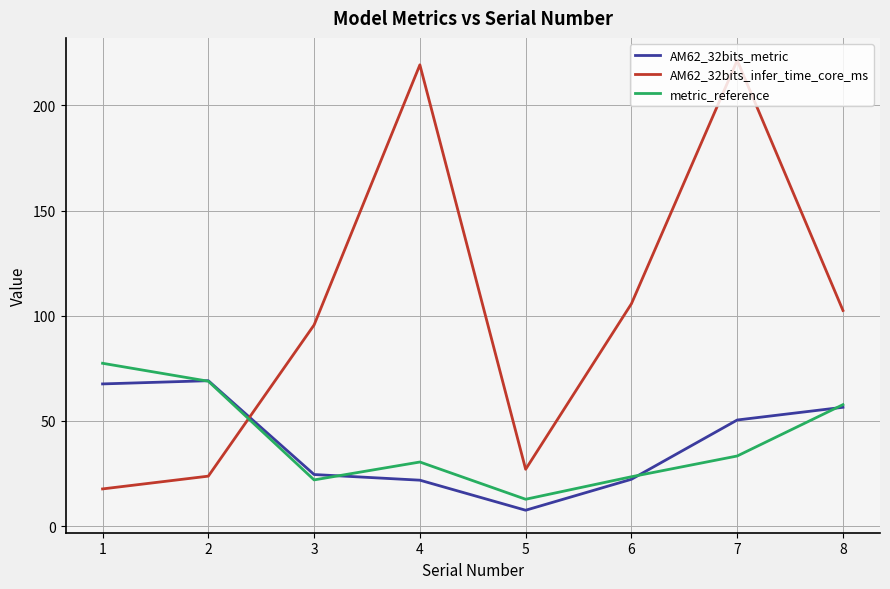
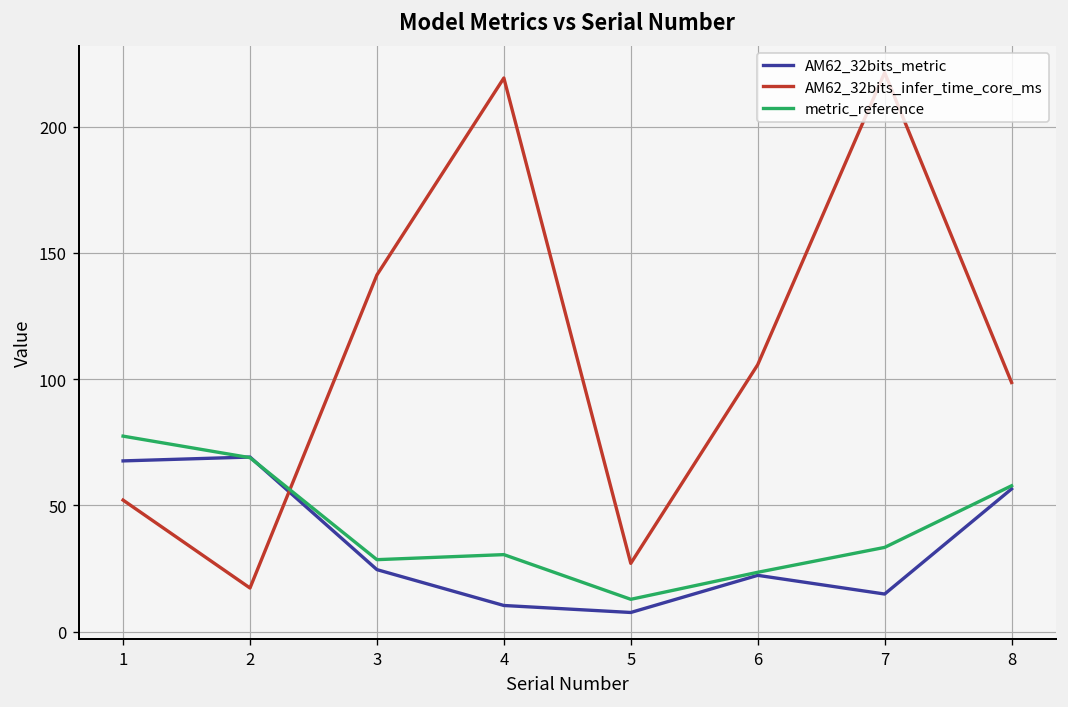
AM62_32bits_infer_time_core_ms, 1: 18 -> 52
AM62_32bits_infer_time_core_ms, 2: 24 -> 17
AM62_32bits_infer_time_core_ms, 3: 96 -> 141
metric_reference, 3: 22 -> 29
AM62_32bits_metric, 4: 22 -> 10
AM62_32bits_metric, 7: 50 -> 15
AM62_32bits_infer_time_core_ms, 8: 103 -> 99
